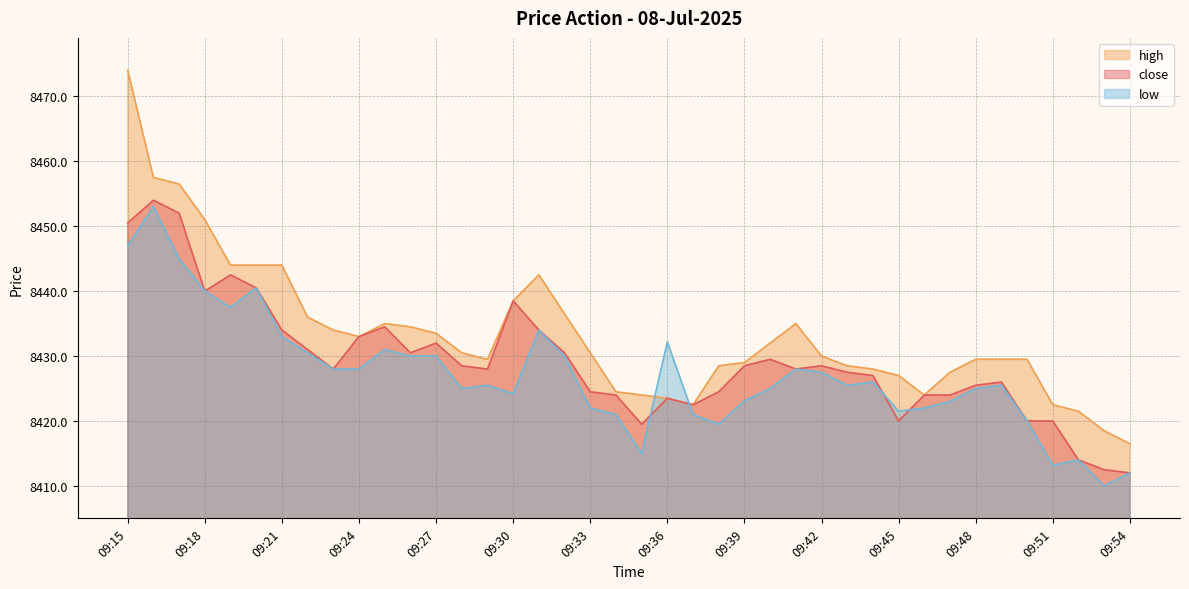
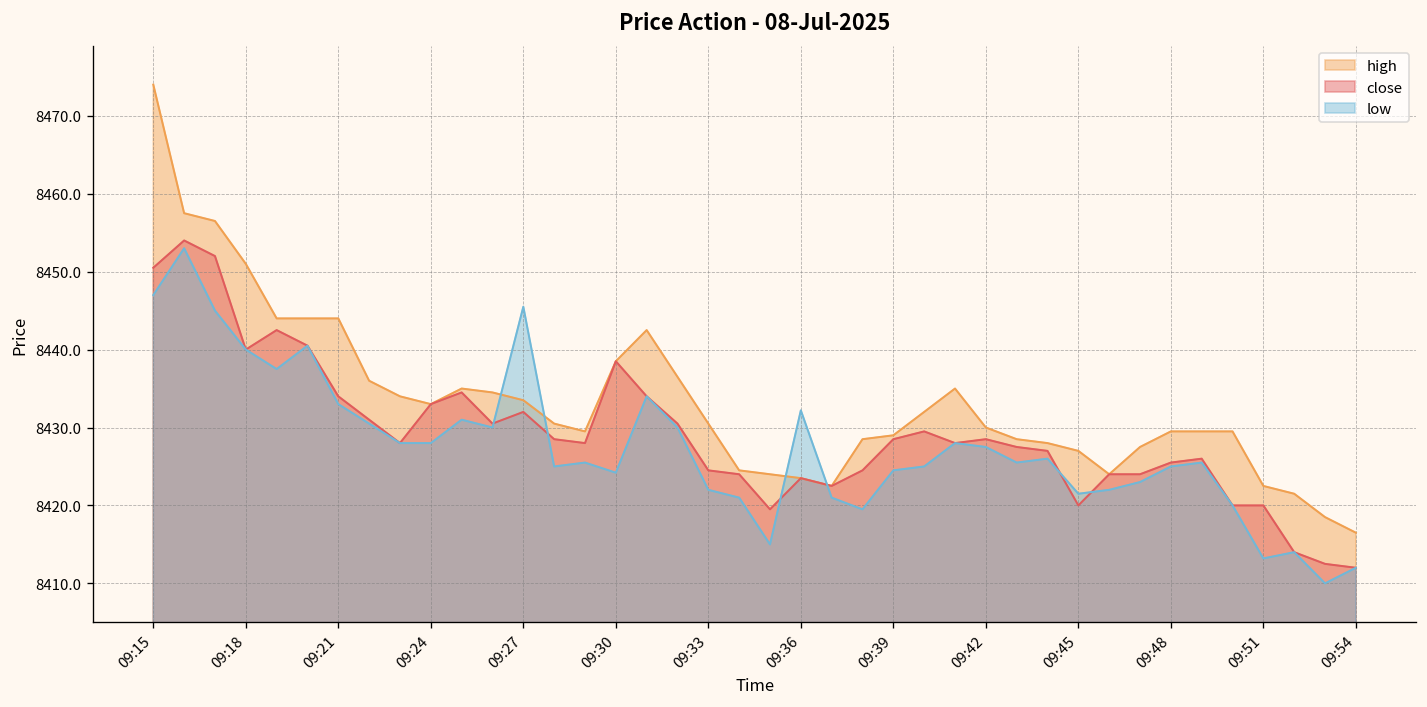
low, 09:27: 8430 -> 8446
low, 09:39: 8423 -> 8425
